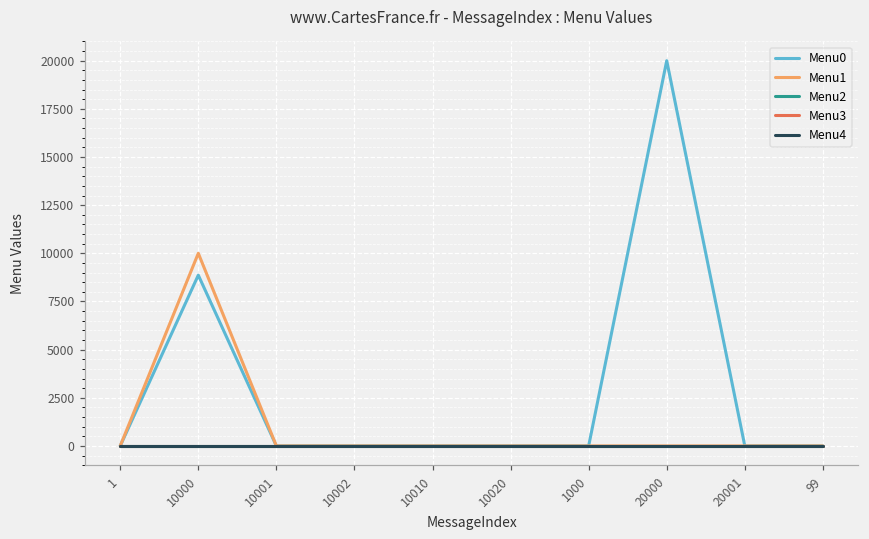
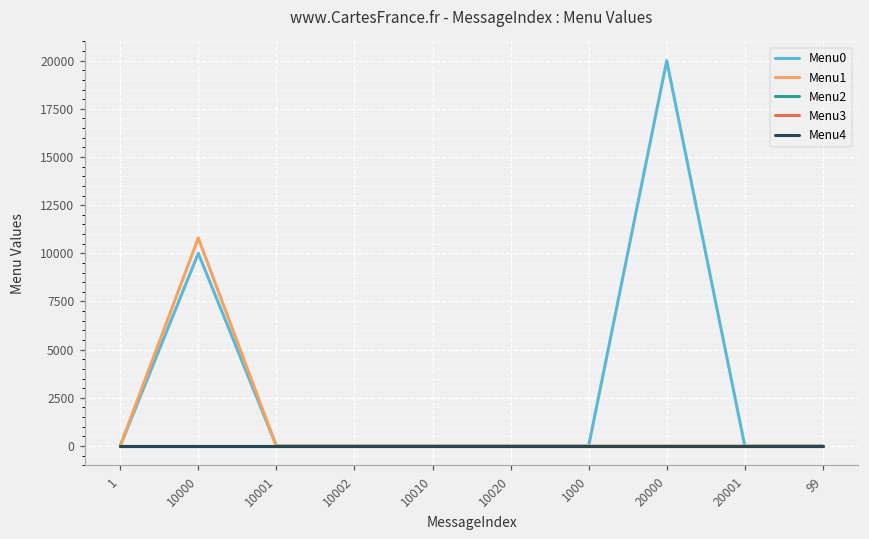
Menu0, 10000: 8900 -> 10000
Menu1, 10000: 10000 -> 10800
